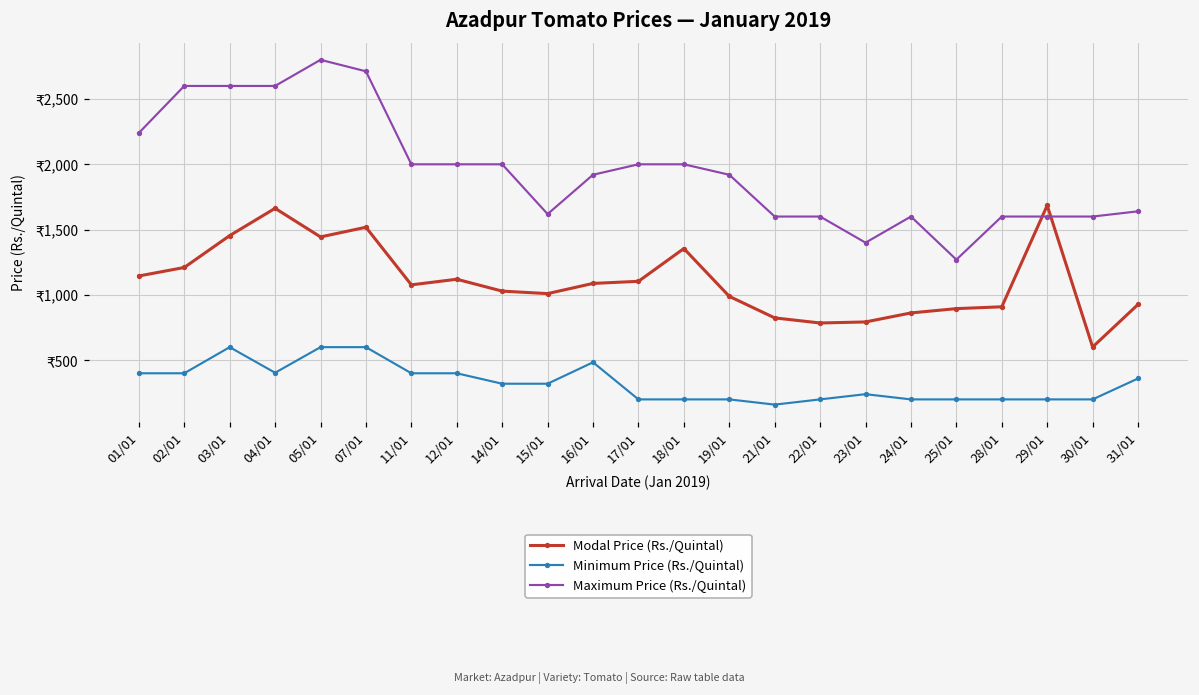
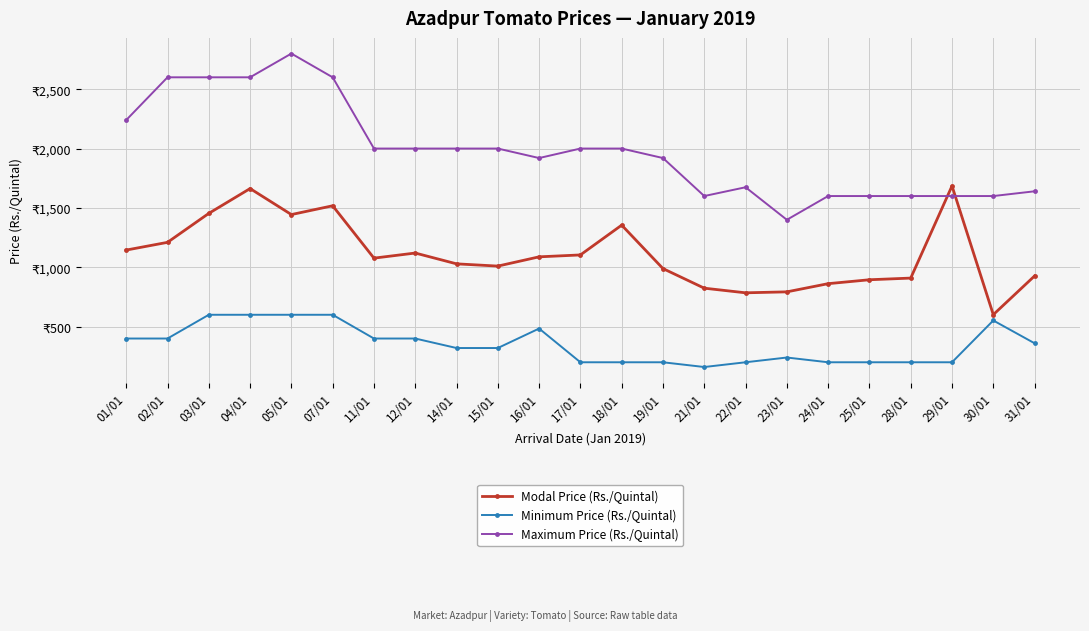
Minimum Price (Rs./Quintal), 04/01: ₹400 -> ₹600
Maximum Price (Rs./Quintal), 07/01: ₹2,710 -> ₹2,600
Maximum Price (Rs./Quintal), 15/01: ₹1,620 -> ₹2,000
Maximum Price (Rs./Quintal), 22/01: ₹1,600 -> ₹1,670
Maximum Price (Rs./Quintal), 25/01: ₹1,270 -> ₹1,600
Minimum Price (Rs./Quintal), 30/01: ₹200 -> ₹550
